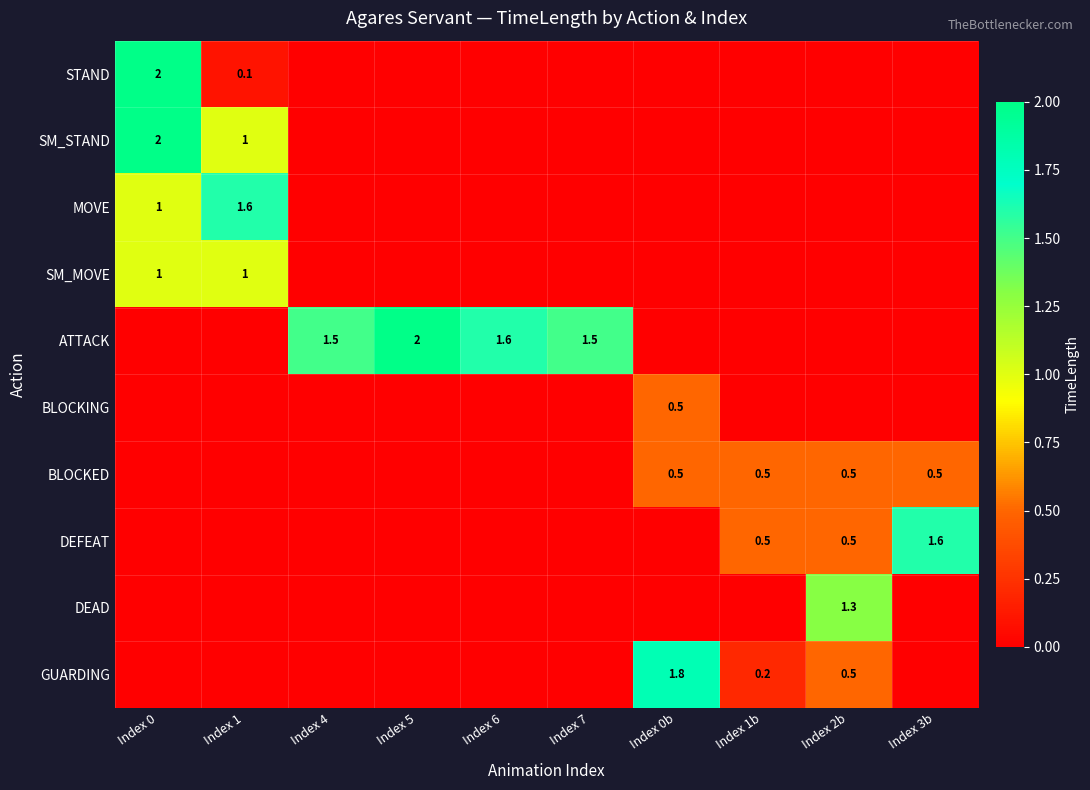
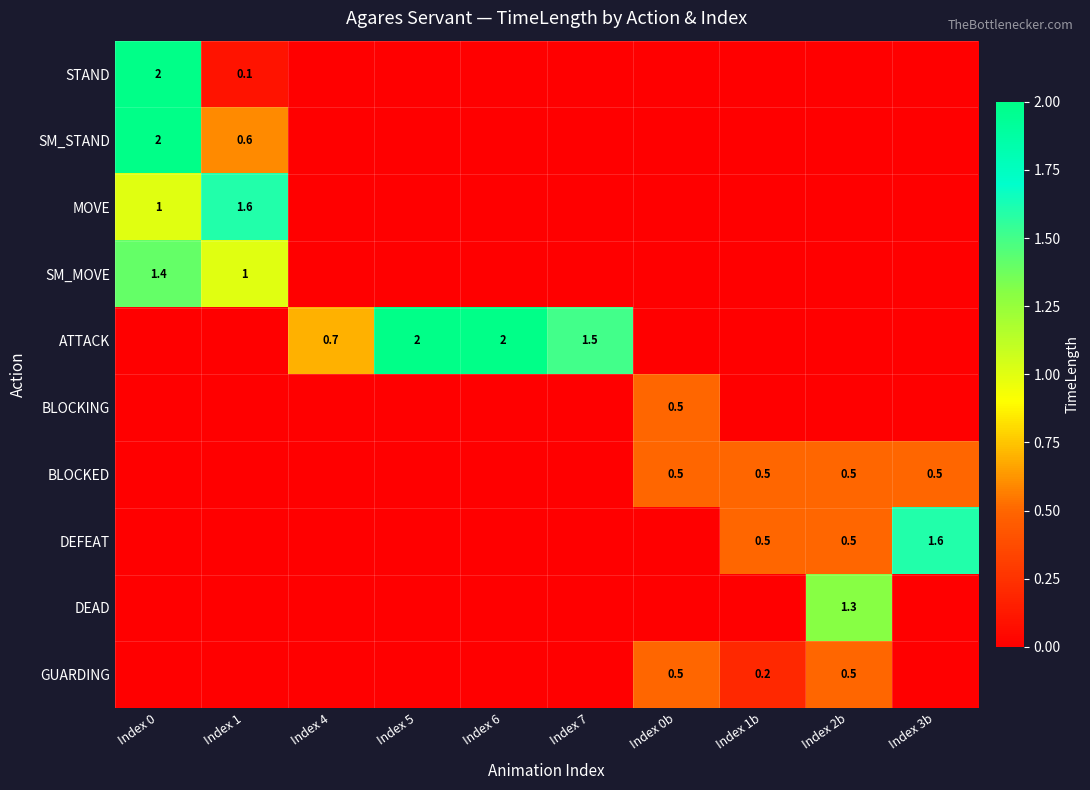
SM_STAND, Index 1: 1 -> 0.6
SM_MOVE, Index 0: 1 -> 1.4
ATTACK, Index 4: 1.5 -> 0.7
ATTACK, Index 6: 1.6 -> 2
GUARDING, Index 0b: 1.8 -> 0.5
